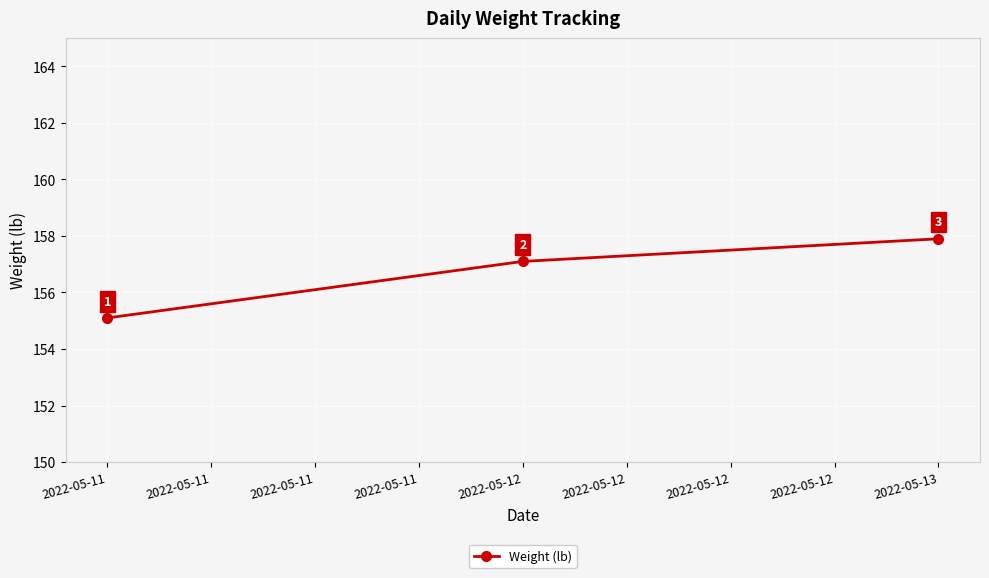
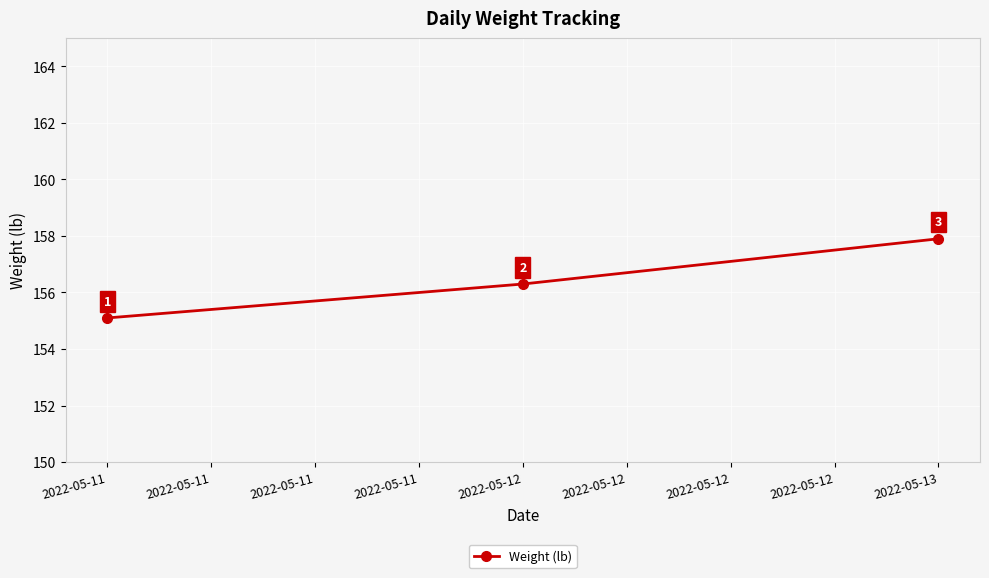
2022-05-12: 157.1 -> 156.3
